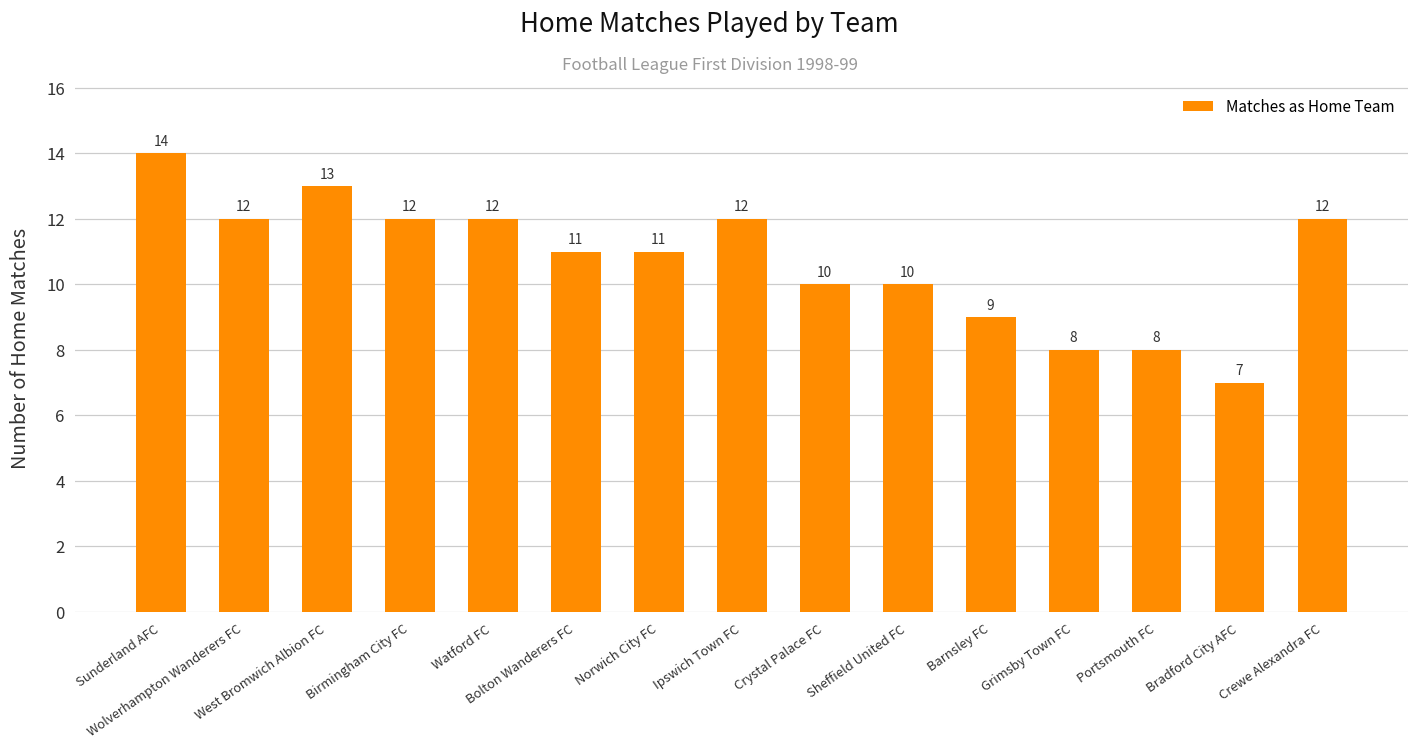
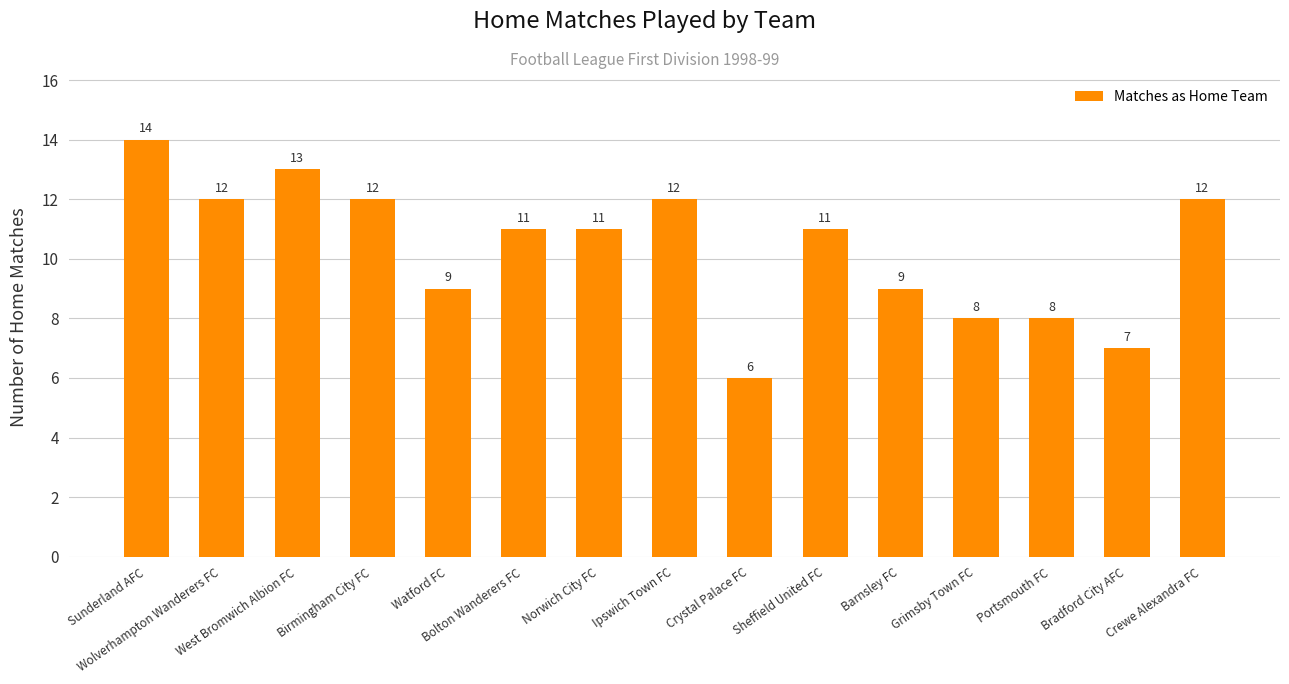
Watford FC: 12 -> 9
Crystal Palace FC: 10 -> 6
Sheffield United FC: 10 -> 11
